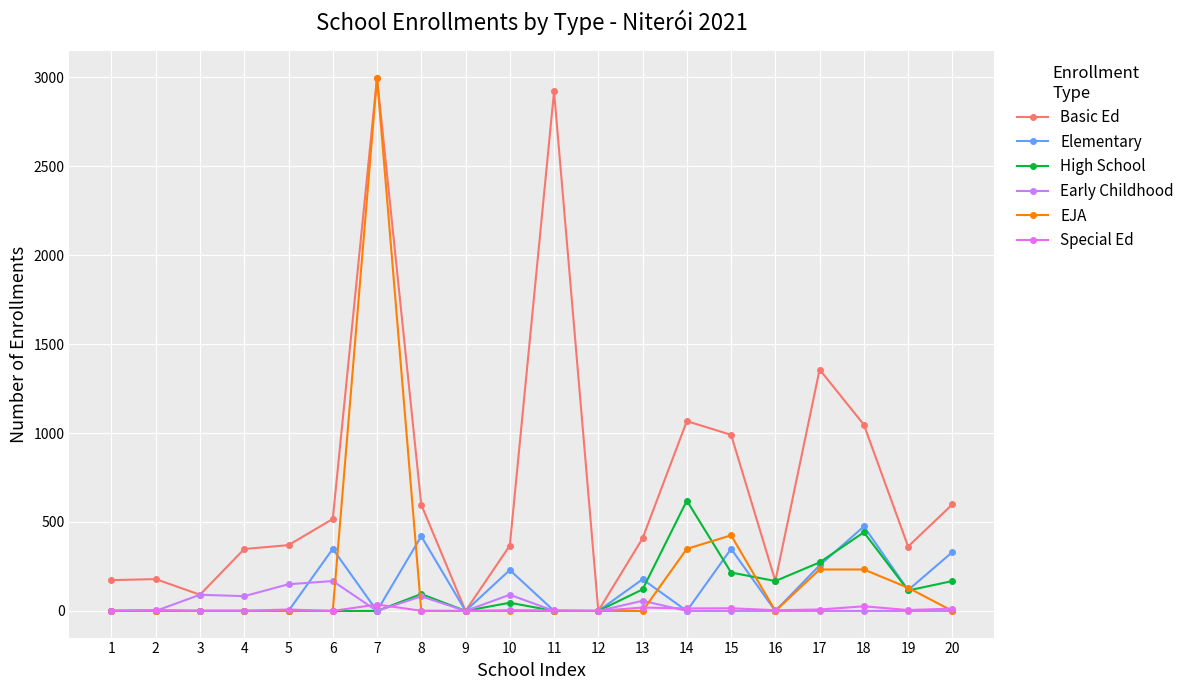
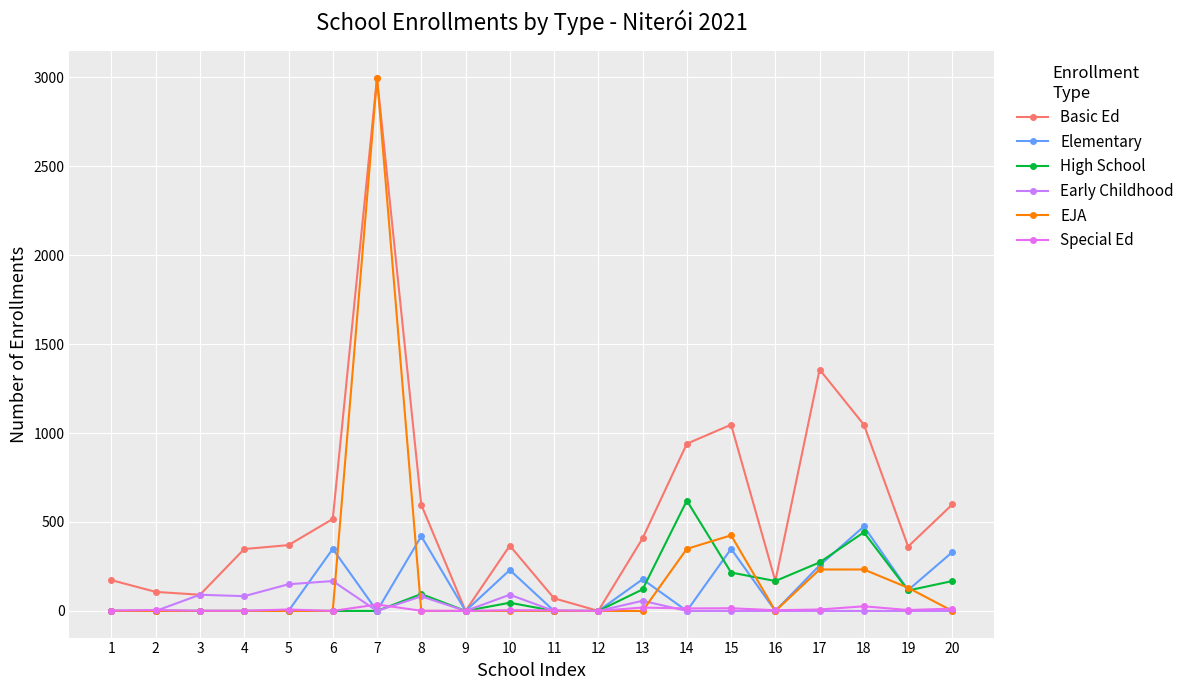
Basic Ed, 2: 180 -> 110
Basic Ed, 11: 2920 -> 70
Basic Ed, 14: 1070 -> 940
Basic Ed, 15: 990 -> 1050
